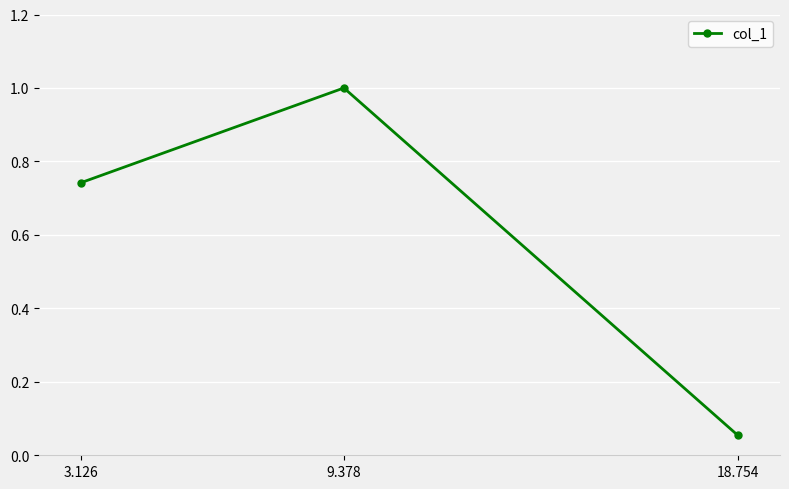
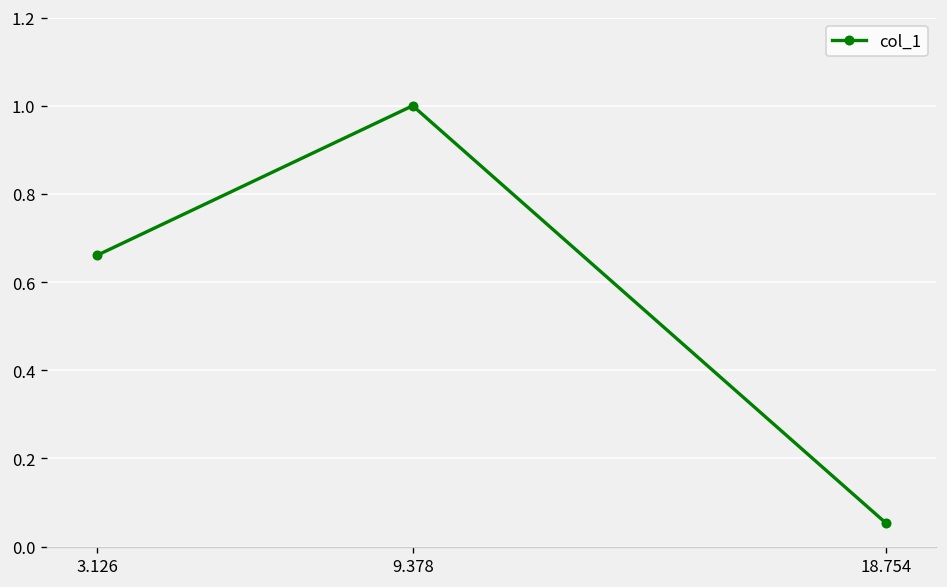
3.126: 0.74 -> 0.66
